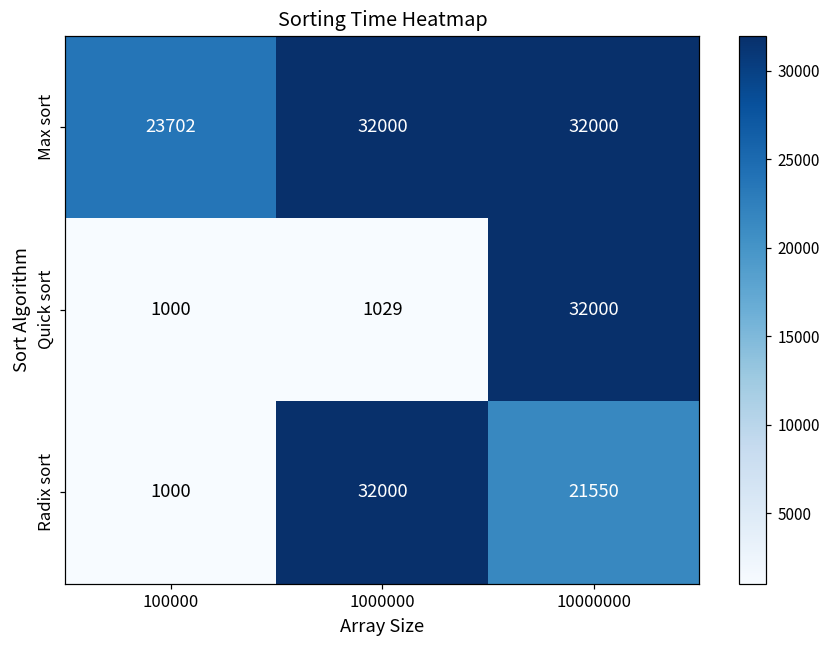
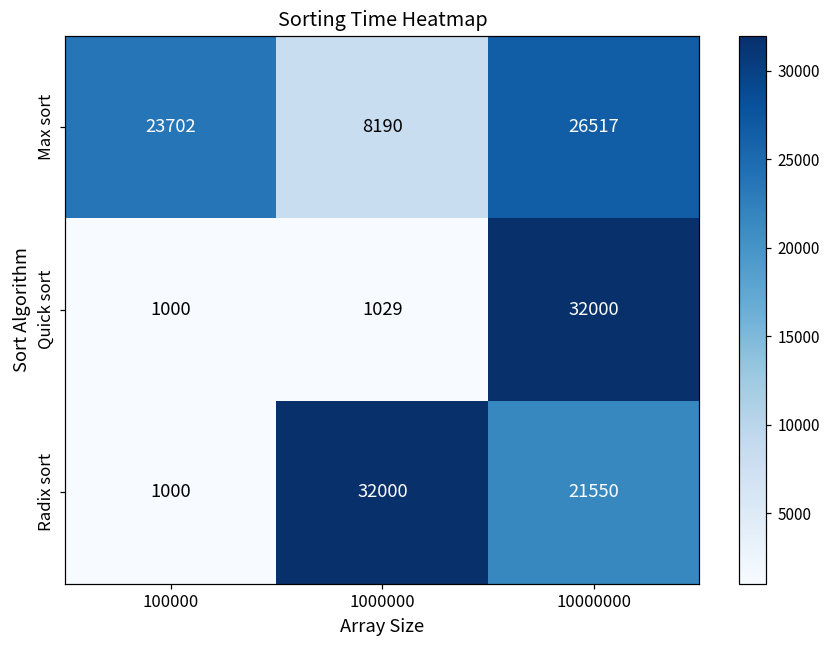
Max sort, 1000000: 32000 -> 8190
Max sort, 10000000: 32000 -> 26517
